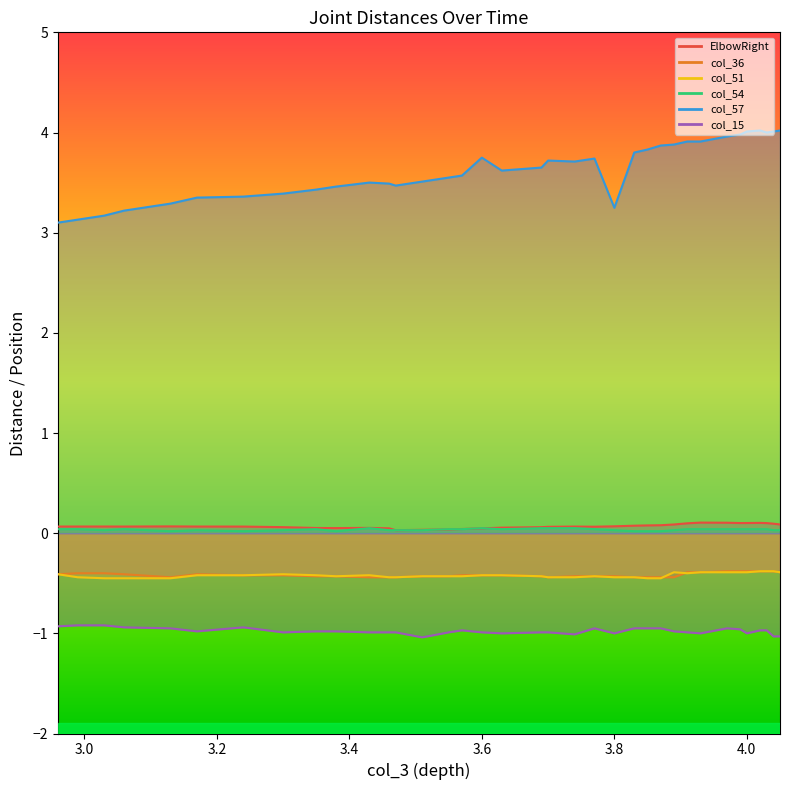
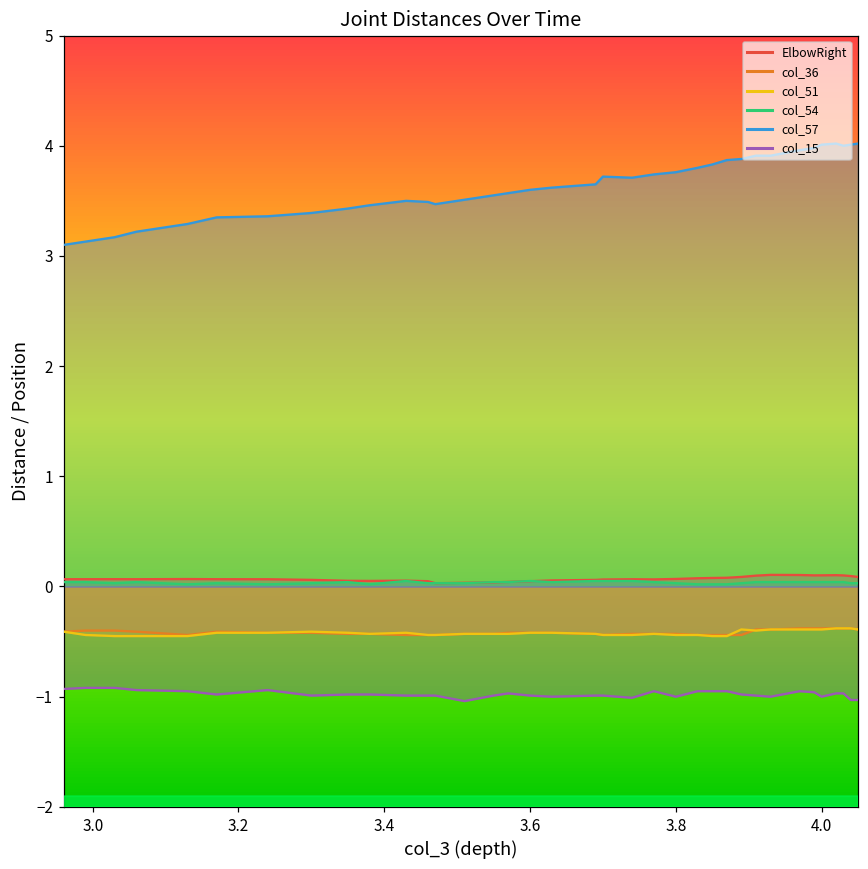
col_57, 3.6: 3.75 -> 3.60
col_57, 3.8: 3.25 -> 3.76
